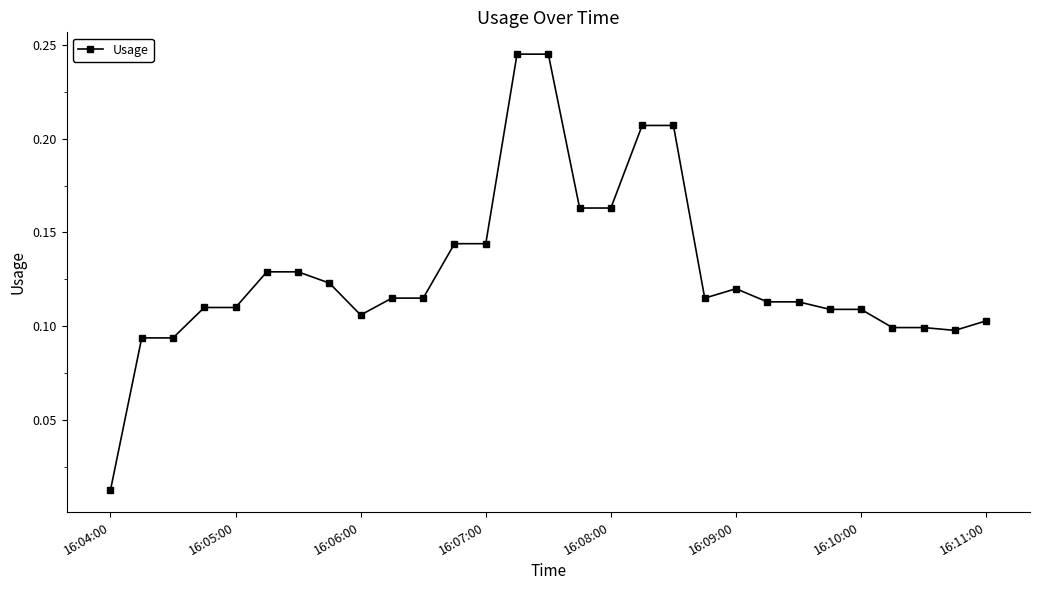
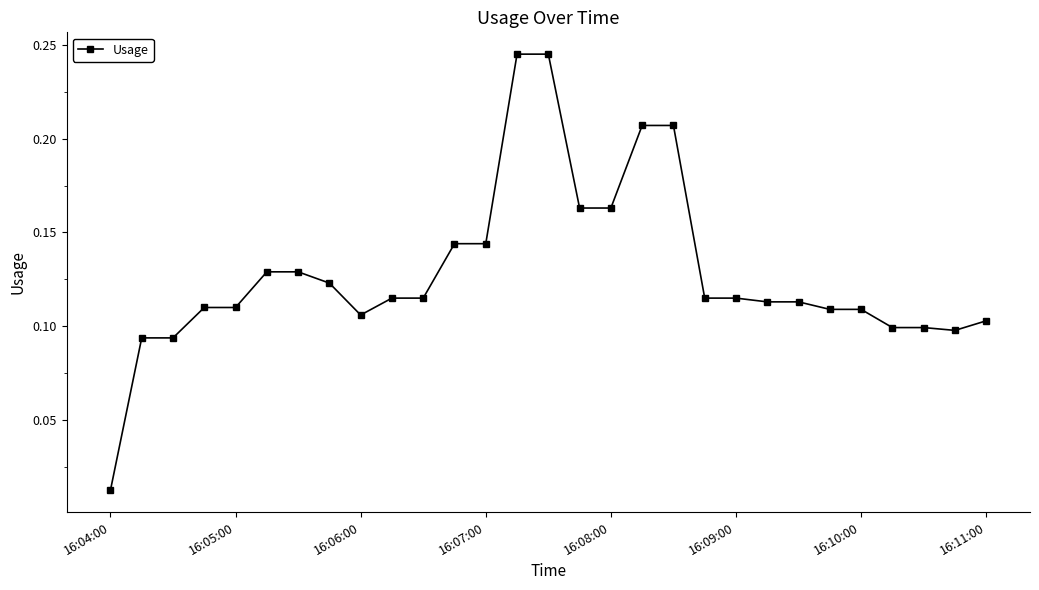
16:09:00: 0.120 -> 0.115
